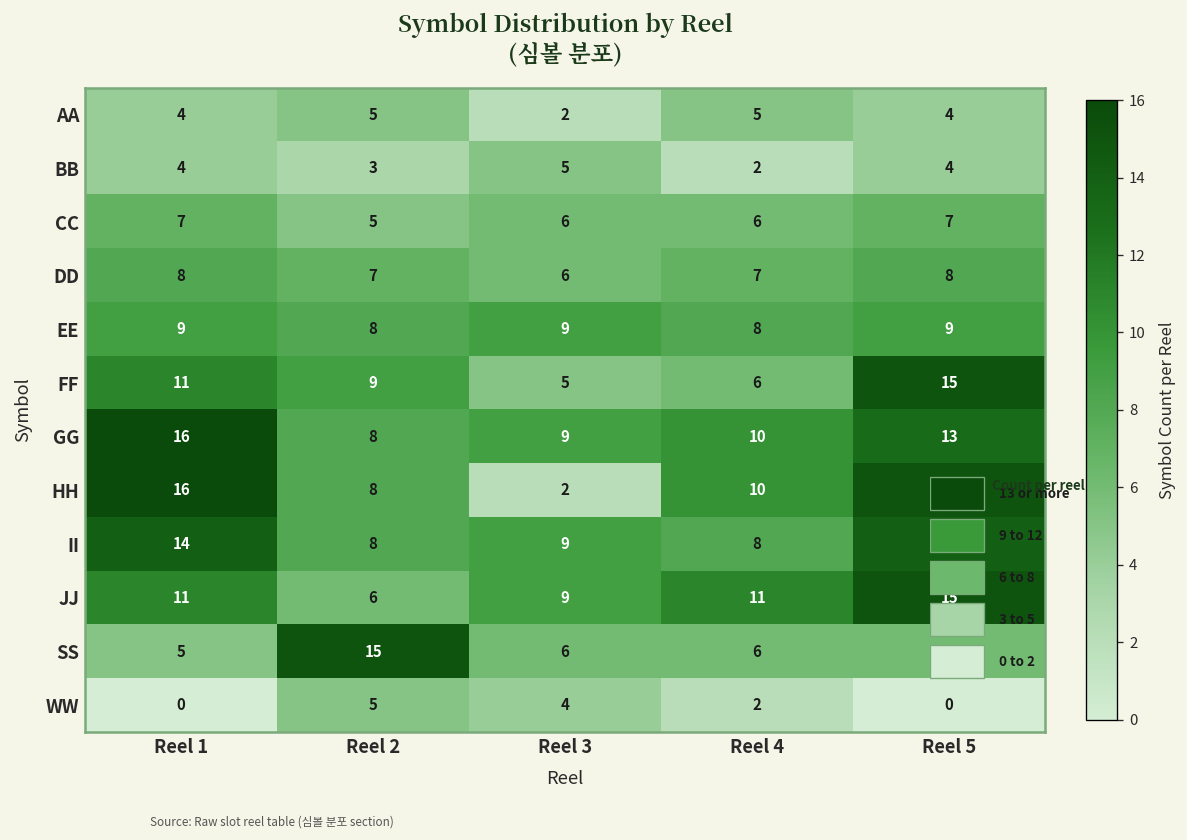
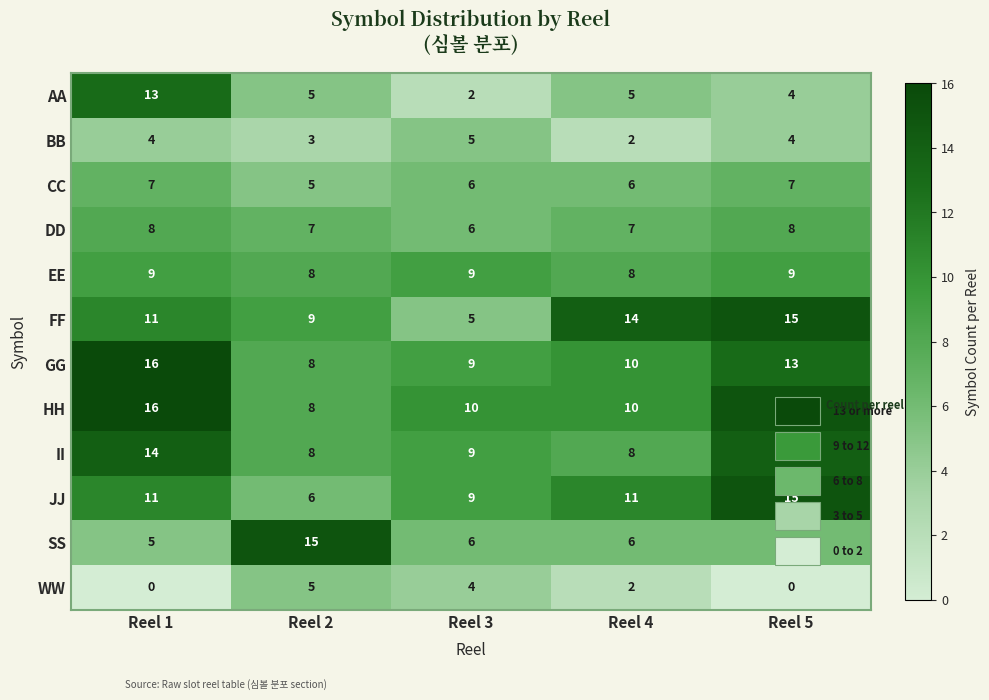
AA, Reel 1: 4 -> 13
FF, Reel 4: 6 -> 14
HH, Reel 3: 2 -> 10
